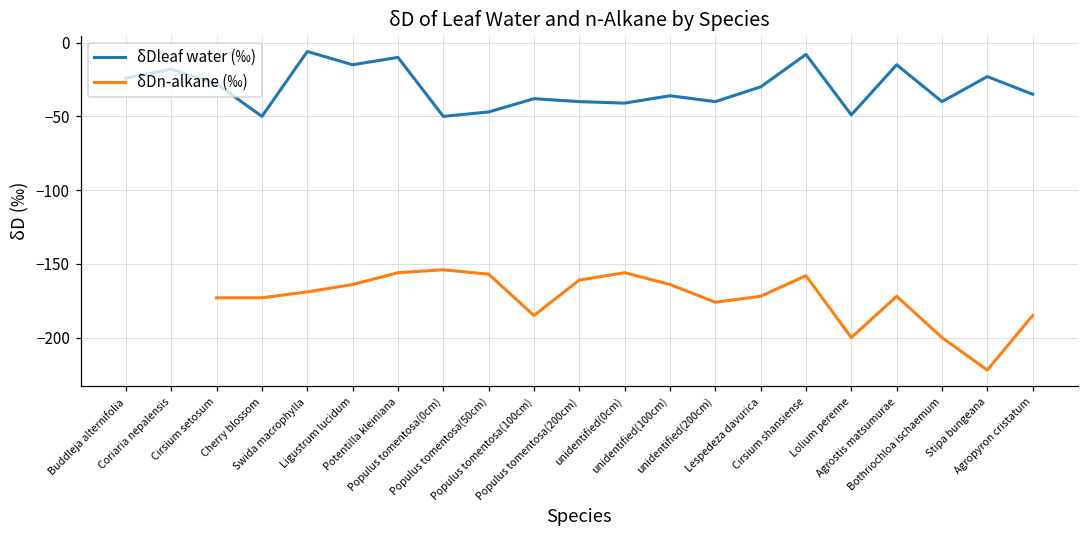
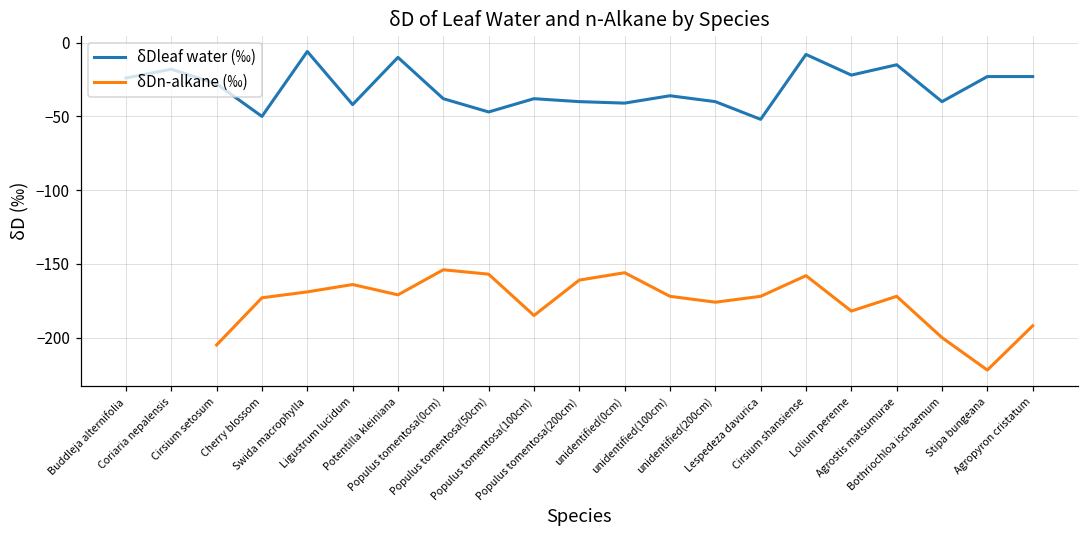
δDn-alkane (‰), Cirsium setosum: -173 -> -205
δDleaf water (‰), Ligustrum lucidum: -15 -> -42
δDn-alkane (‰), Potentilla kleiniana: -156 -> -171
δDleaf water (‰), Populus tomentosa(0cm): -50 -> -38
δDn-alkane (‰), unidentified(100cm): -164 -> -172
δDleaf water (‰), Lespedeza davurica: -30 -> -52
δDleaf water (‰), Lolium perenne: -49 -> -22
δDn-alkane (‰), Lolium perenne: -200 -> -182
δDleaf water (‰), Agropyron cristatum: -35 -> -23
δDn-alkane (‰), Agropyron cristatum: -185 -> -192
